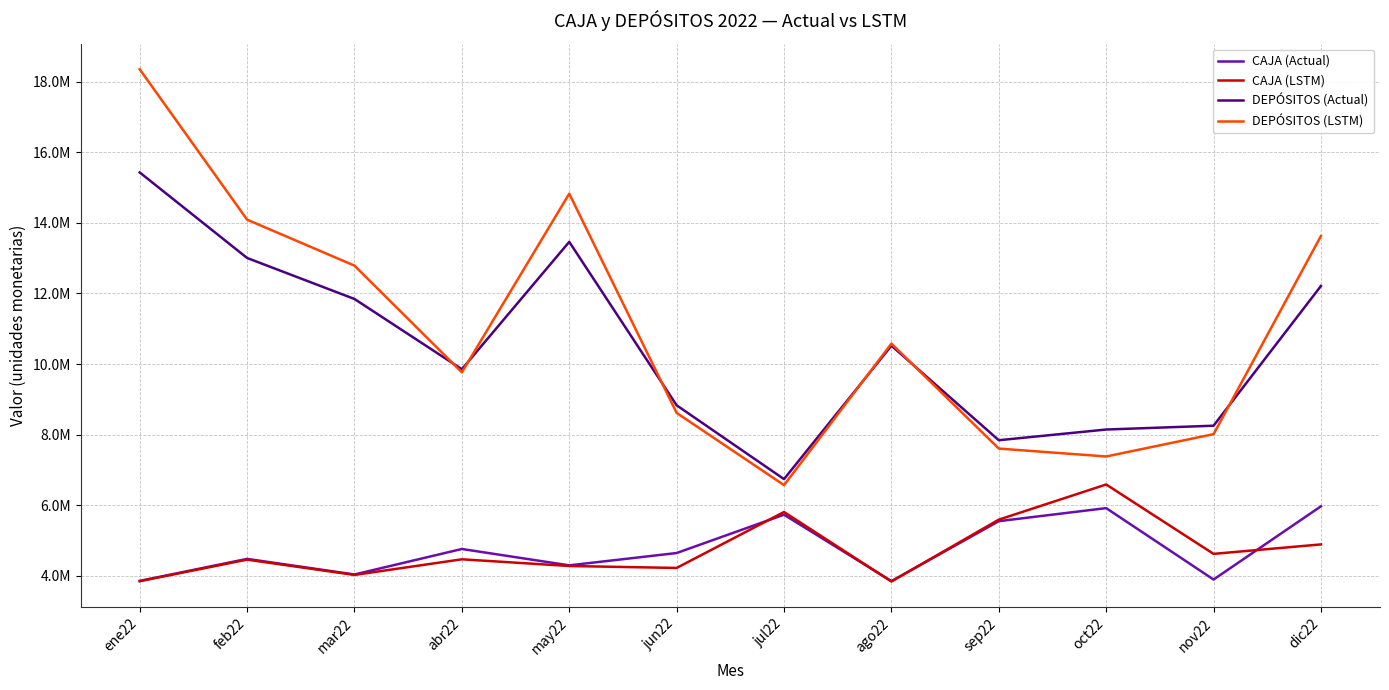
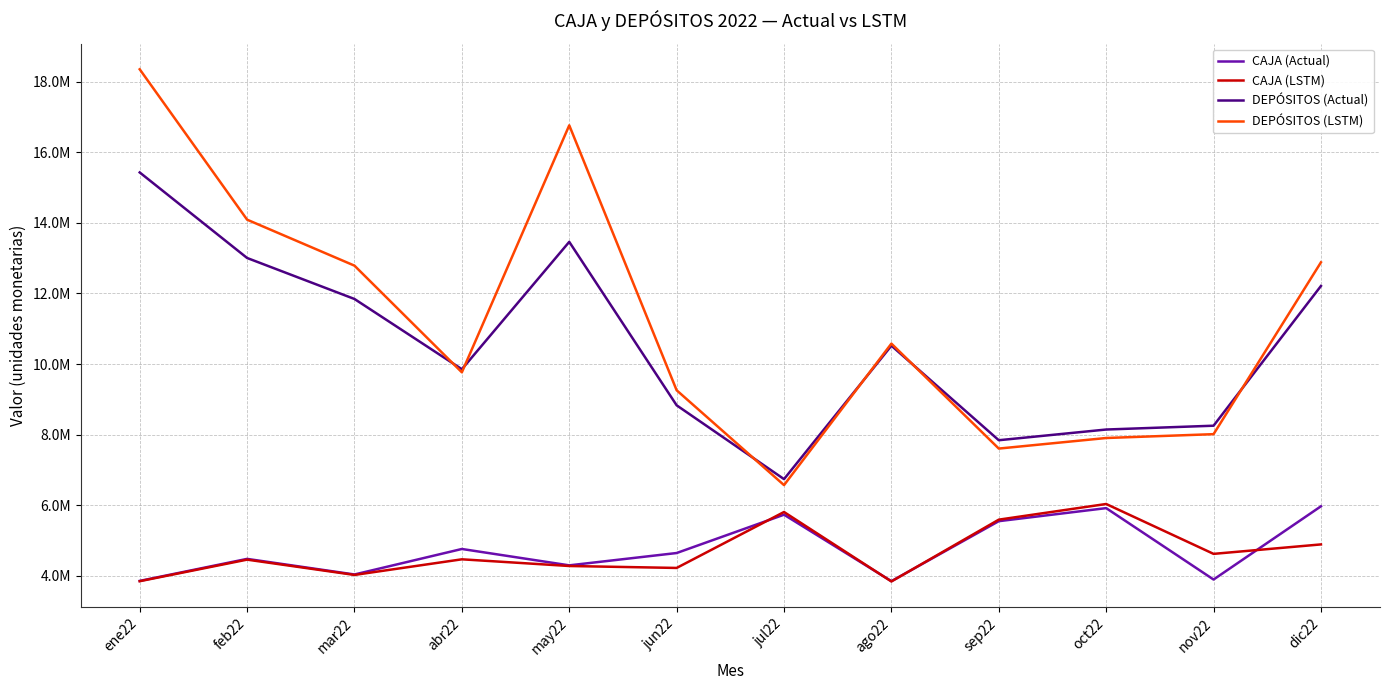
DEPÓSITOS (LSTM), may22: 14800000 -> 16800000
DEPÓSITOS (LSTM), jun22: 8600000 -> 9300000
CAJA (LSTM), oct22: 6600000 -> 6000000
DEPÓSITOS (LSTM), oct22: 7400000 -> 7900000
DEPÓSITOS (LSTM), dic22: 13600000 -> 12900000
